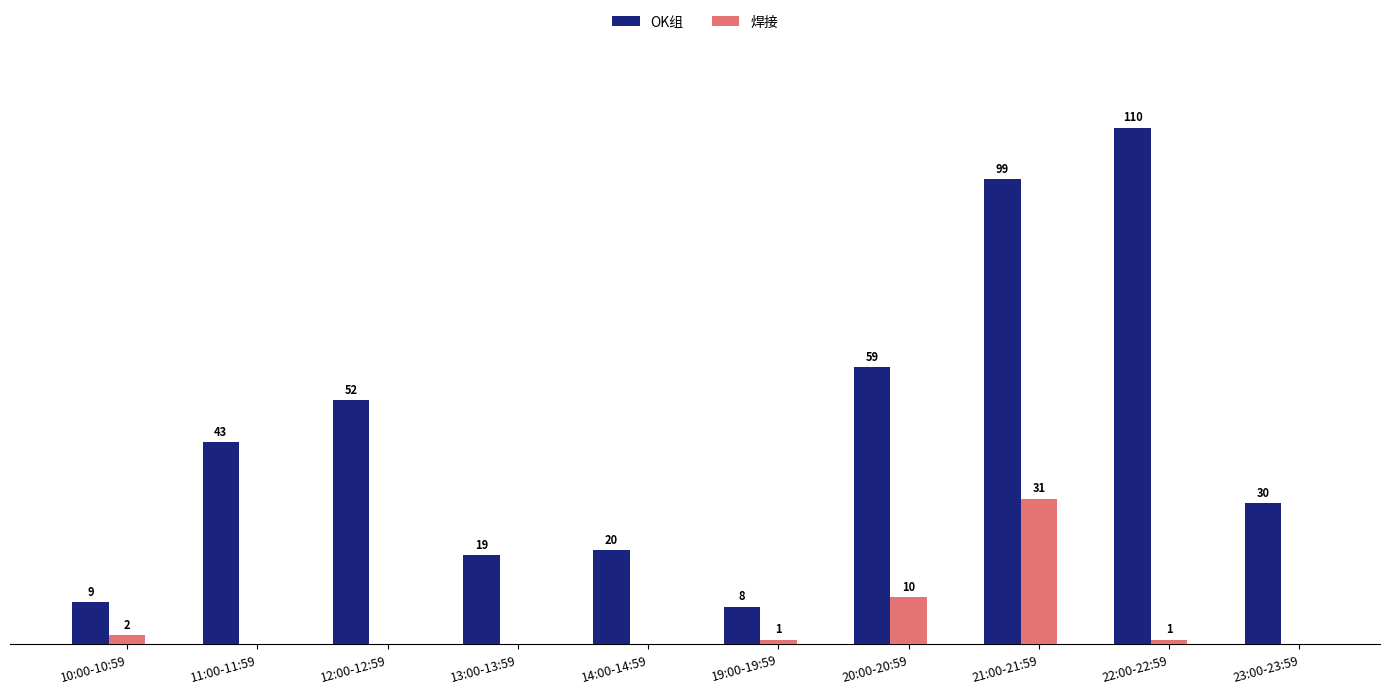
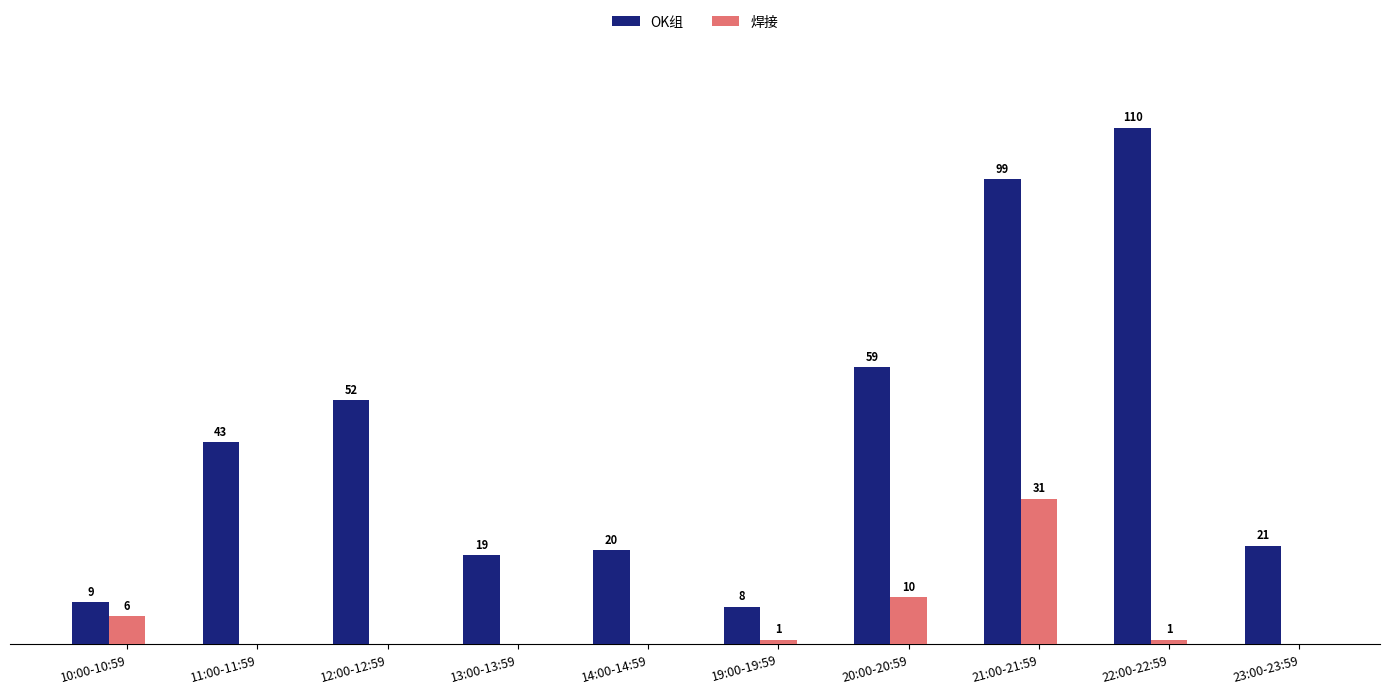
焊接, 10:00-10:59: 2 -> 6
OK组, 23:00-23:59: 30 -> 21
